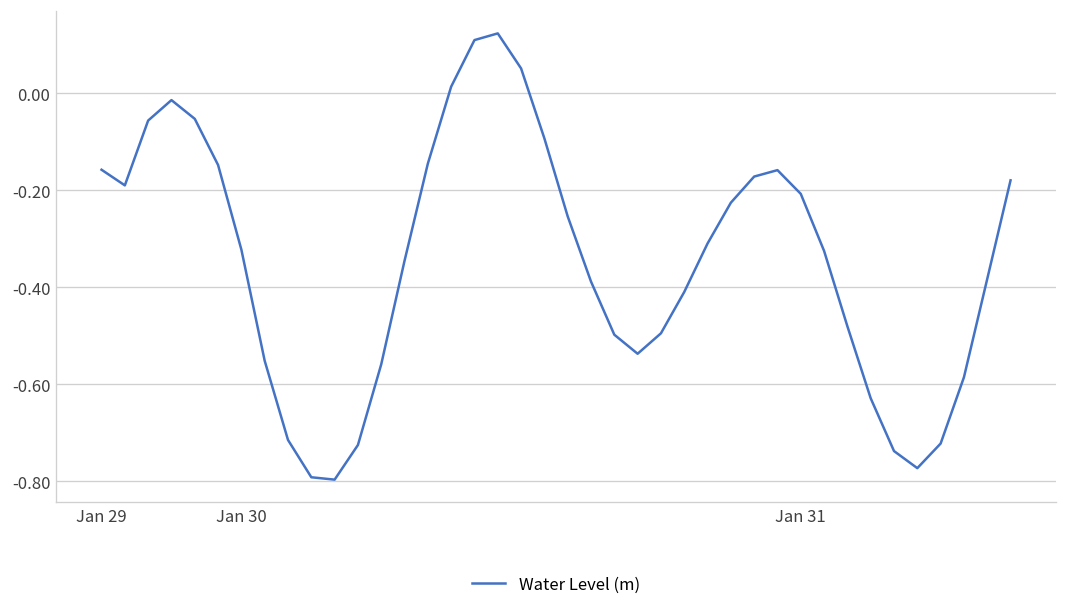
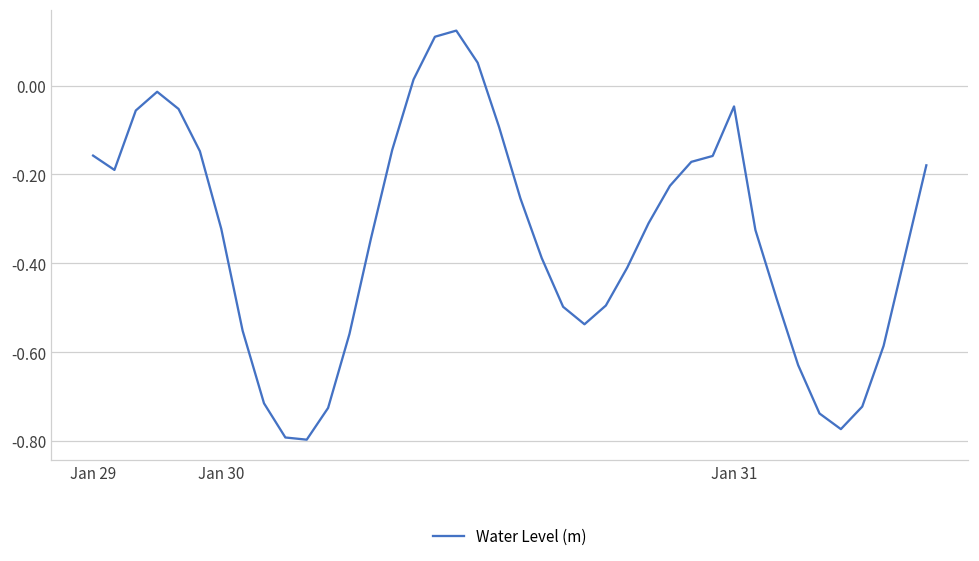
Jan 31: -0.21 -> -0.05
